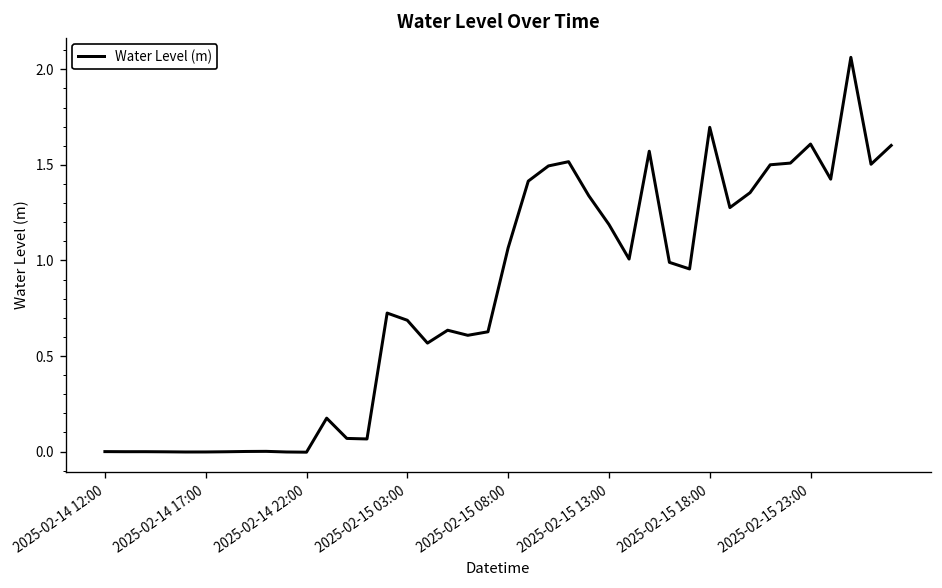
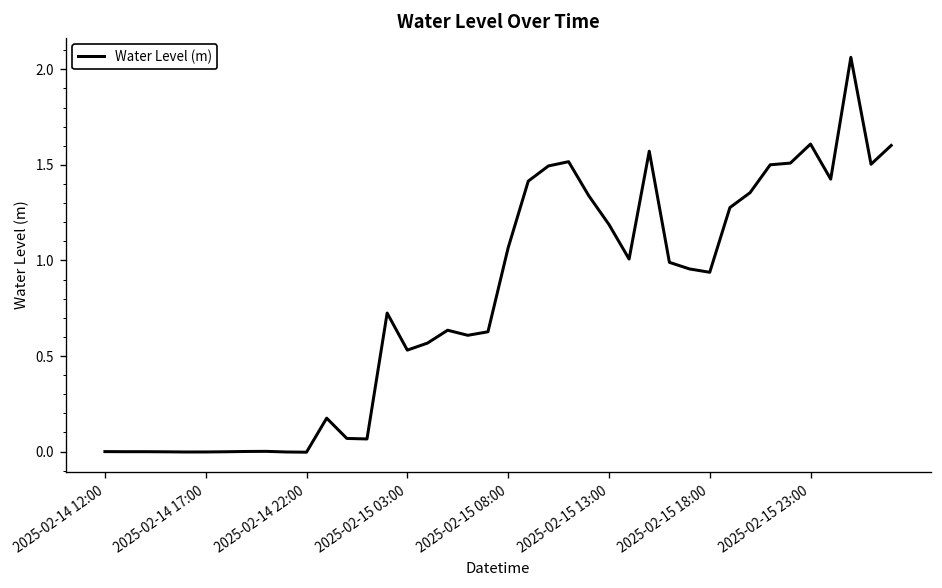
2025-02-15 03:00: 0.69 -> 0.53
2025-02-15 18:00: 1.70 -> 0.94
